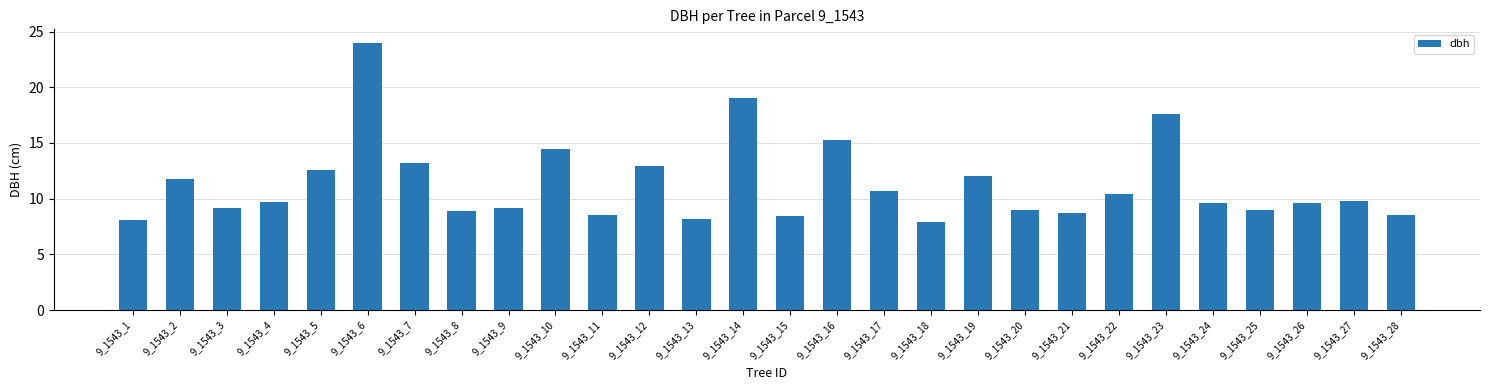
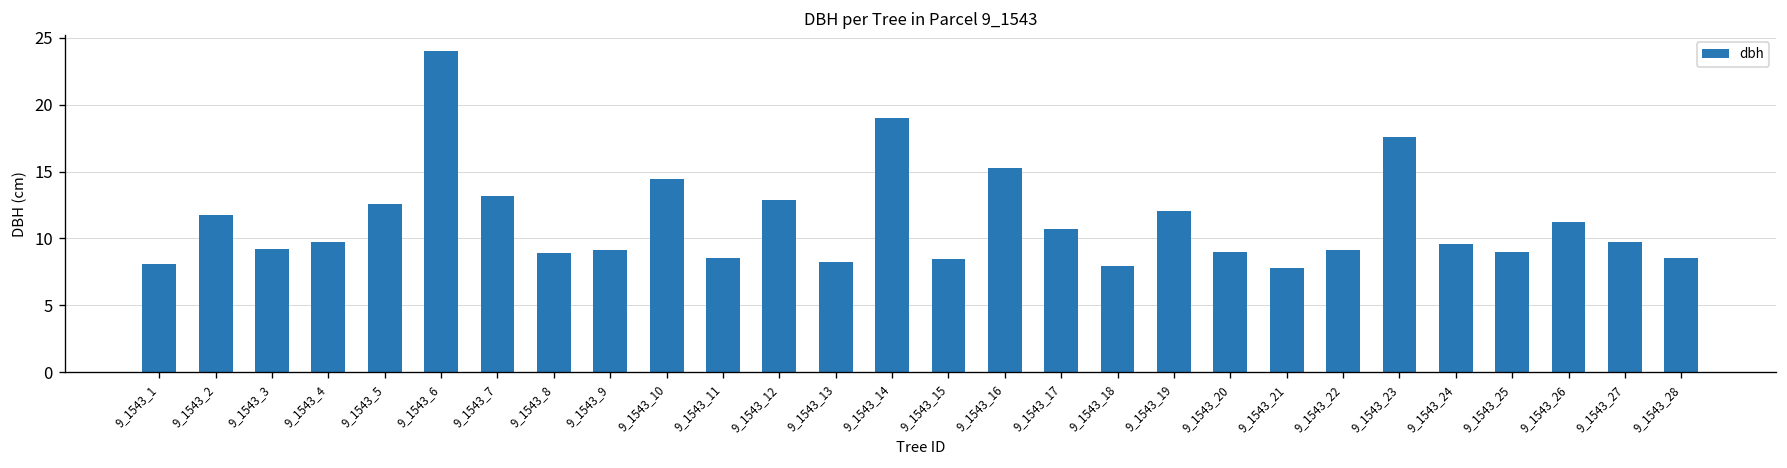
9_1543_21: 8.8 -> 7.8
9_1543_22: 10.4 -> 9.2
9_1543_26: 9.6 -> 11.2
